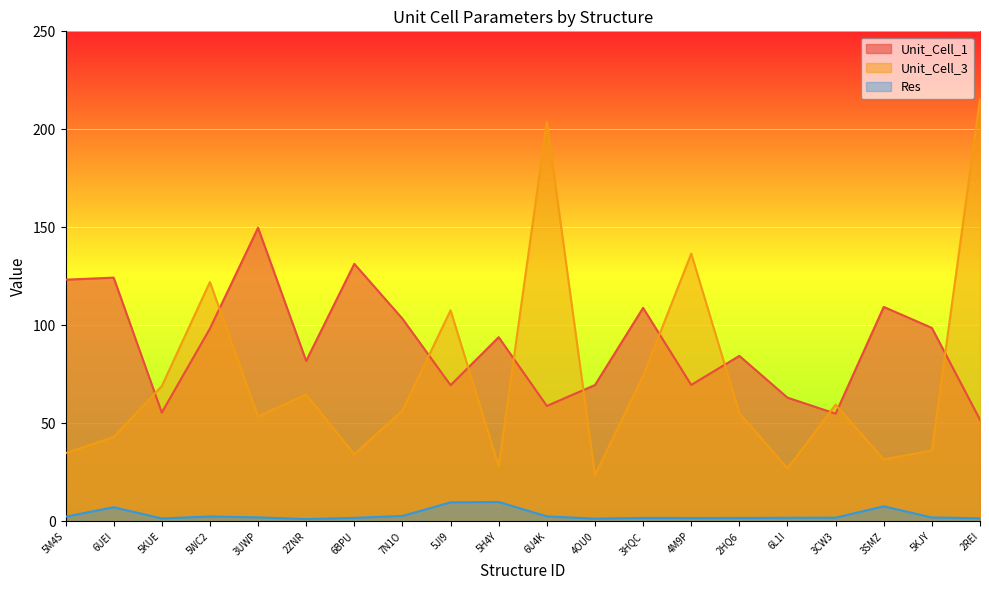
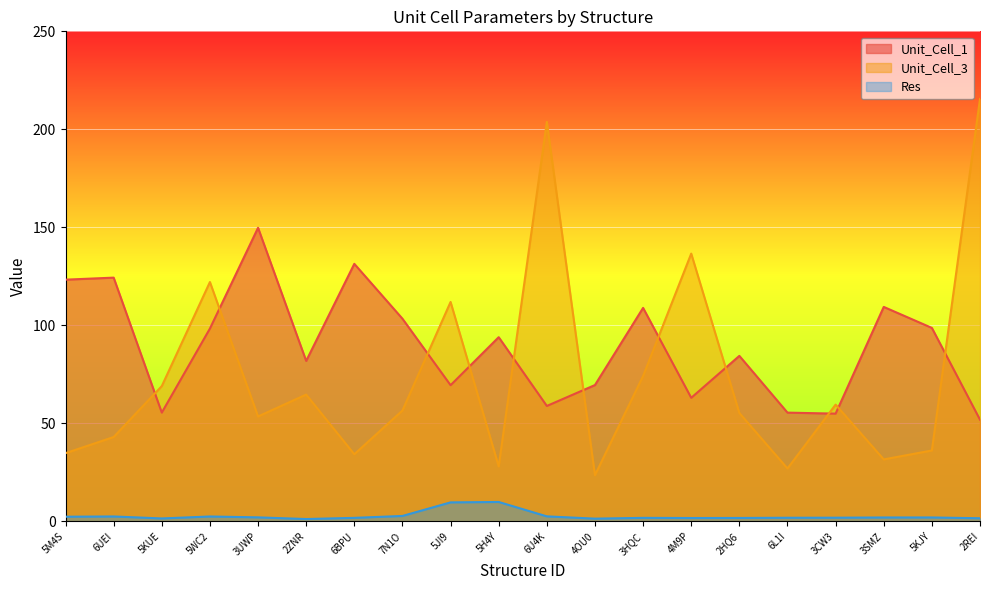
Res, 6UEI: 7 -> 3
Unit_Cell_3, 5JI9: 108 -> 112
Unit_Cell_1, 4M9P: 70 -> 63
Unit_Cell_1, 6L1I: 63 -> 55
Res, 3SMZ: 8 -> 2
